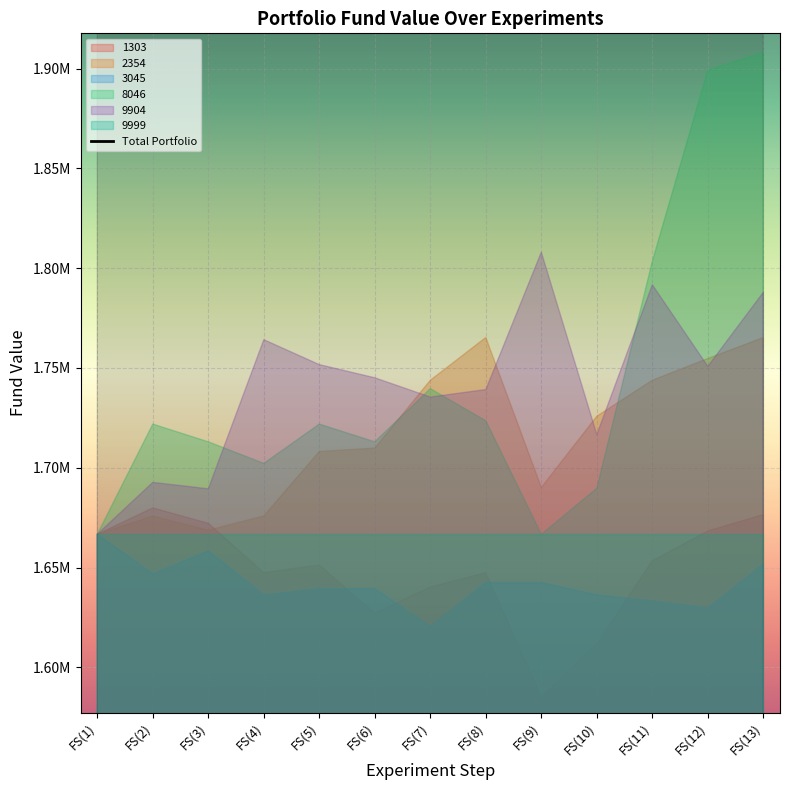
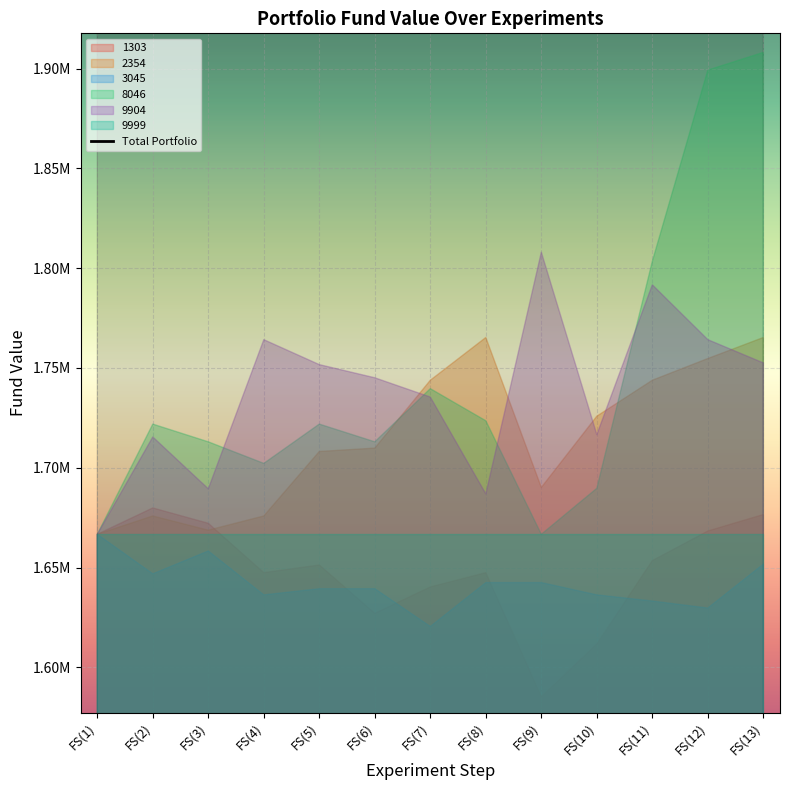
9904, FS(2): 1693000 -> 1715000
9904, FS(8): 1739000 -> 1687000
9904, FS(12): 1751000 -> 1764000
9904, FS(13): 1788000 -> 1753000
